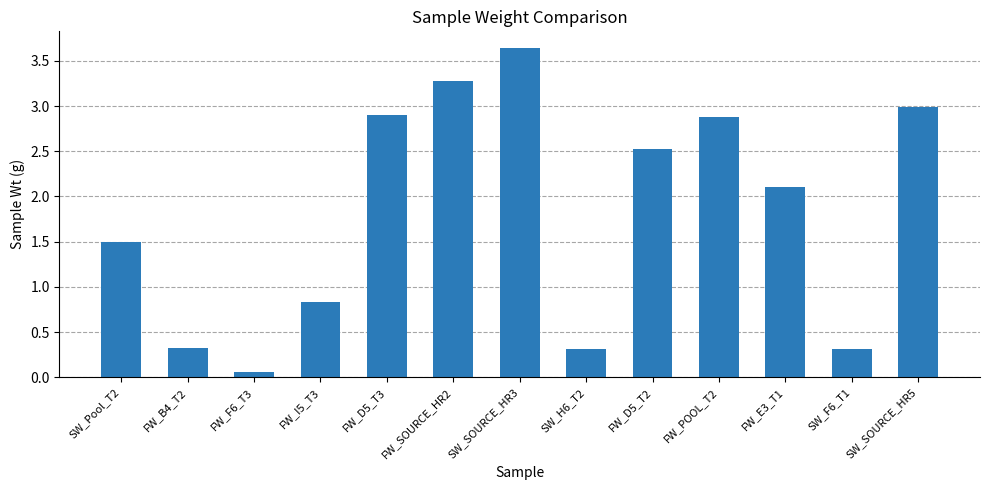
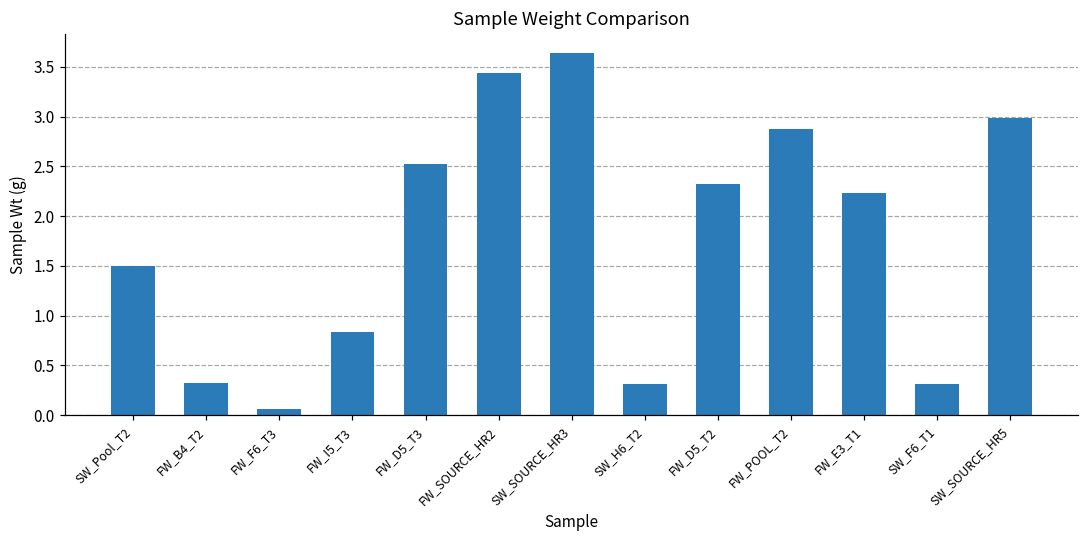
FW_D5_T3: 2.9 -> 2.5
FW_SOURCE_HR2: 3.3 -> 3.4
FW_D5_T2: 2.5 -> 2.3
FW_E3_T1: 2.1 -> 2.2
